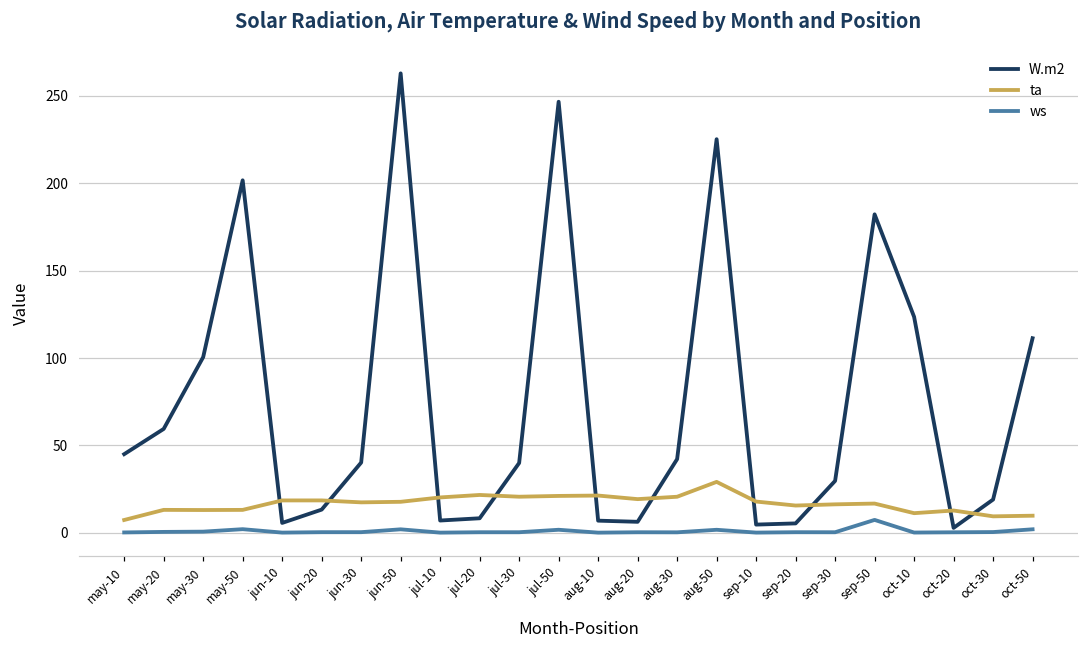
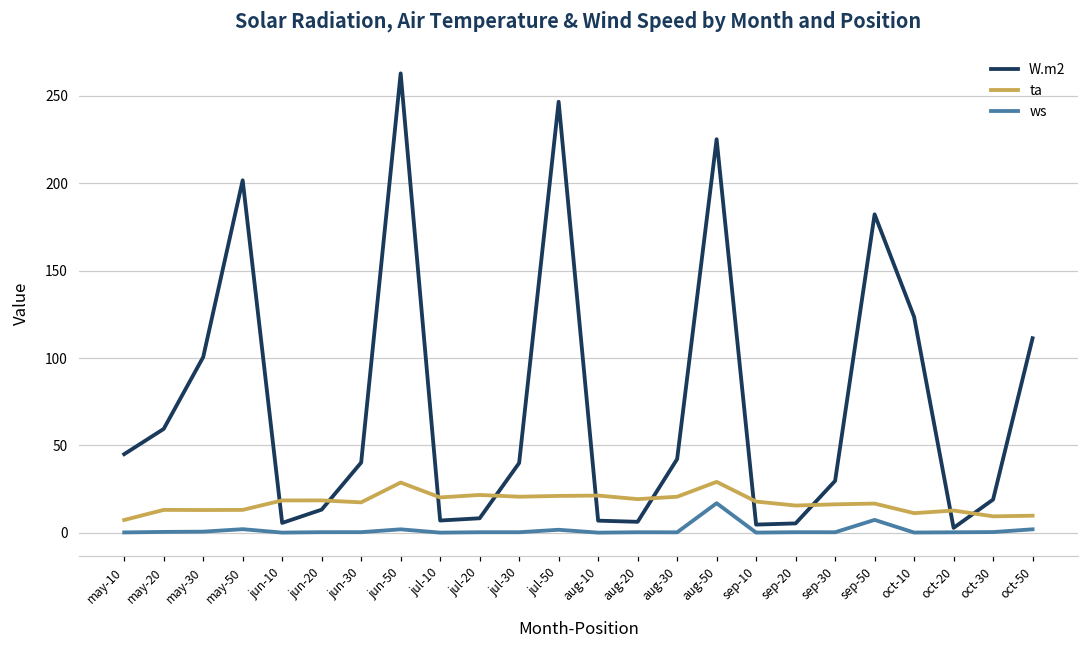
ta, jun-50: 18 -> 29
ws, aug-50: 2 -> 17
